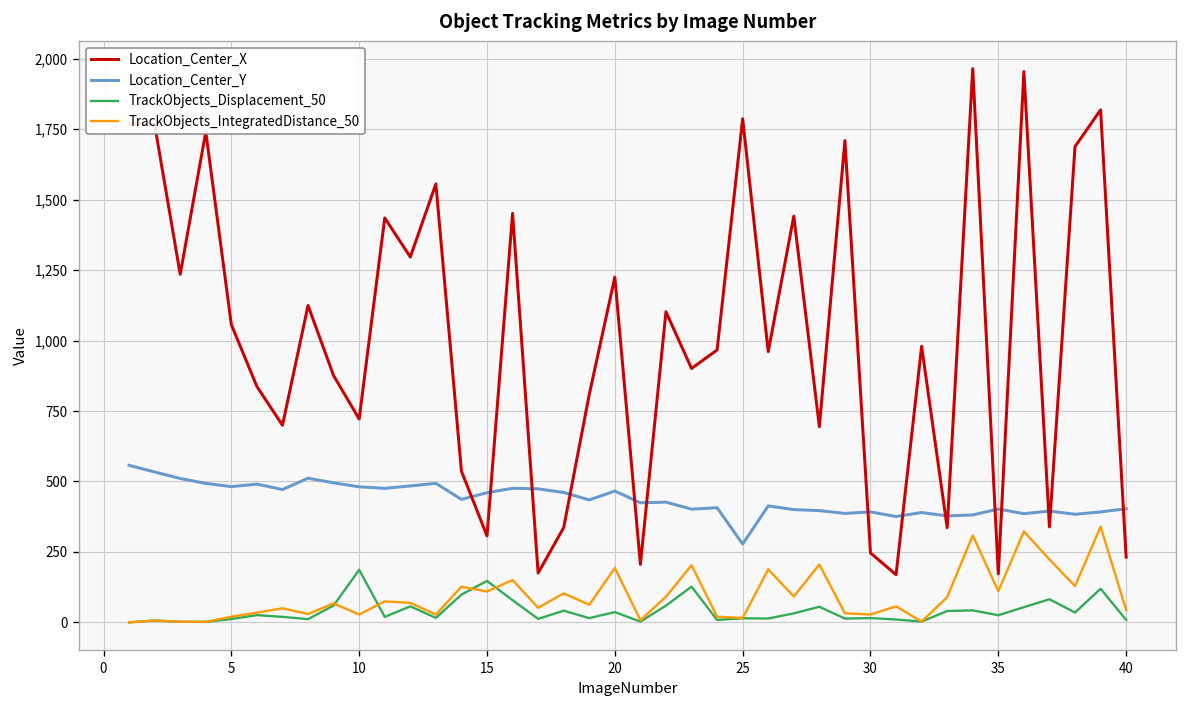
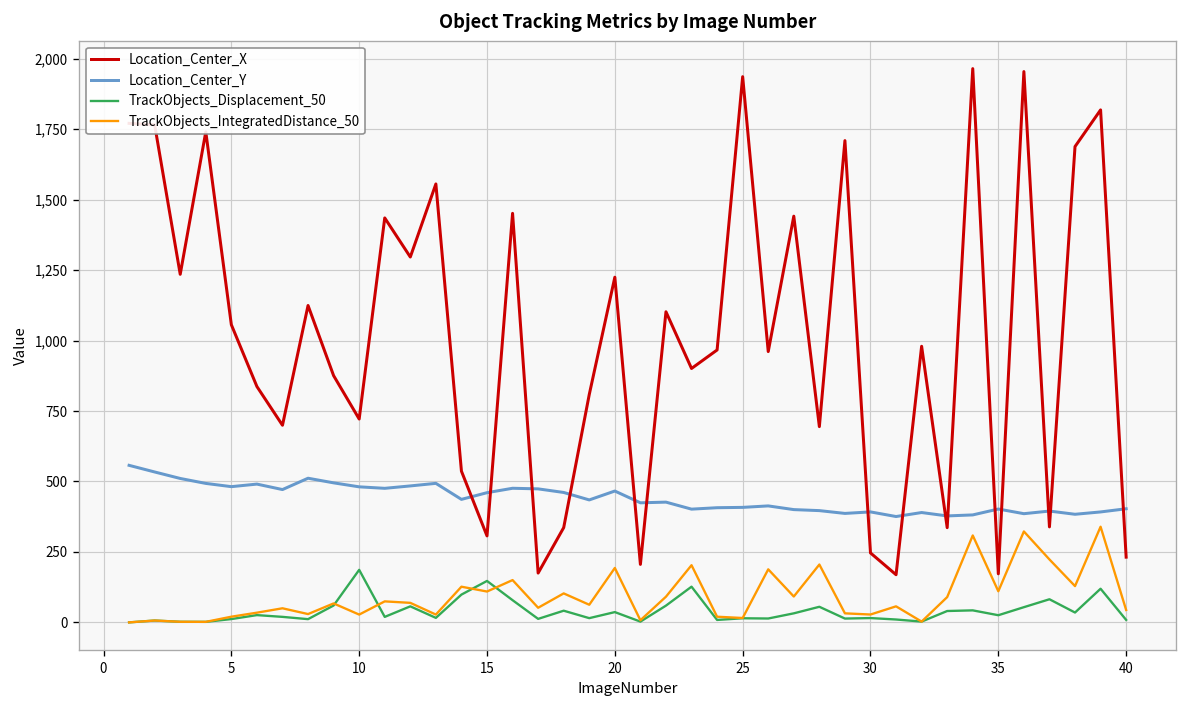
Location_Center_X, 25: 1,790 -> 1,940
Location_Center_Y, 25: 280 -> 410
